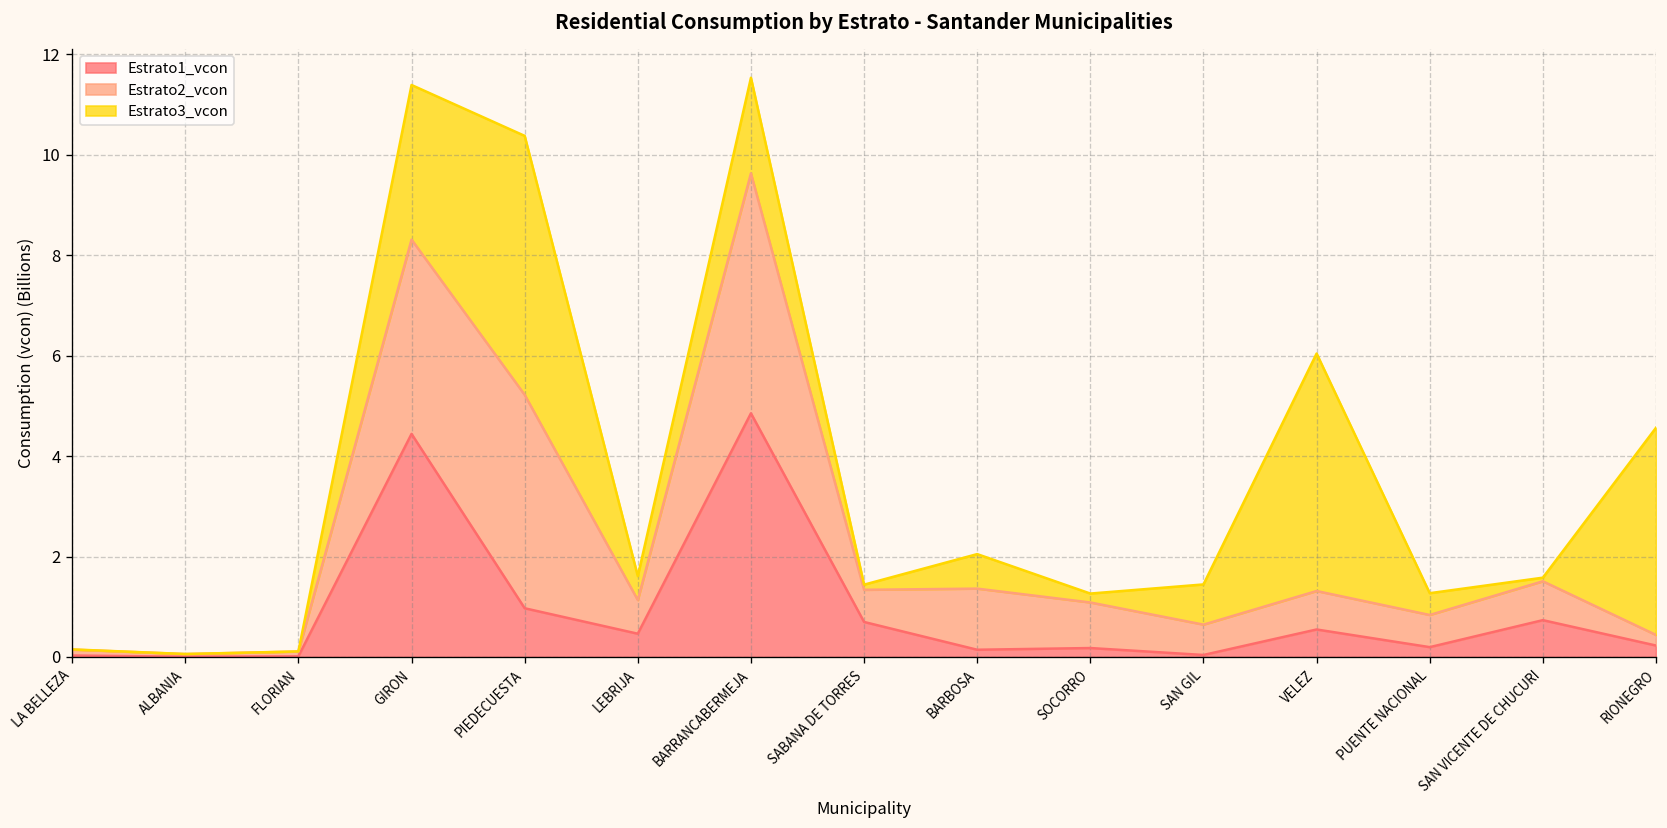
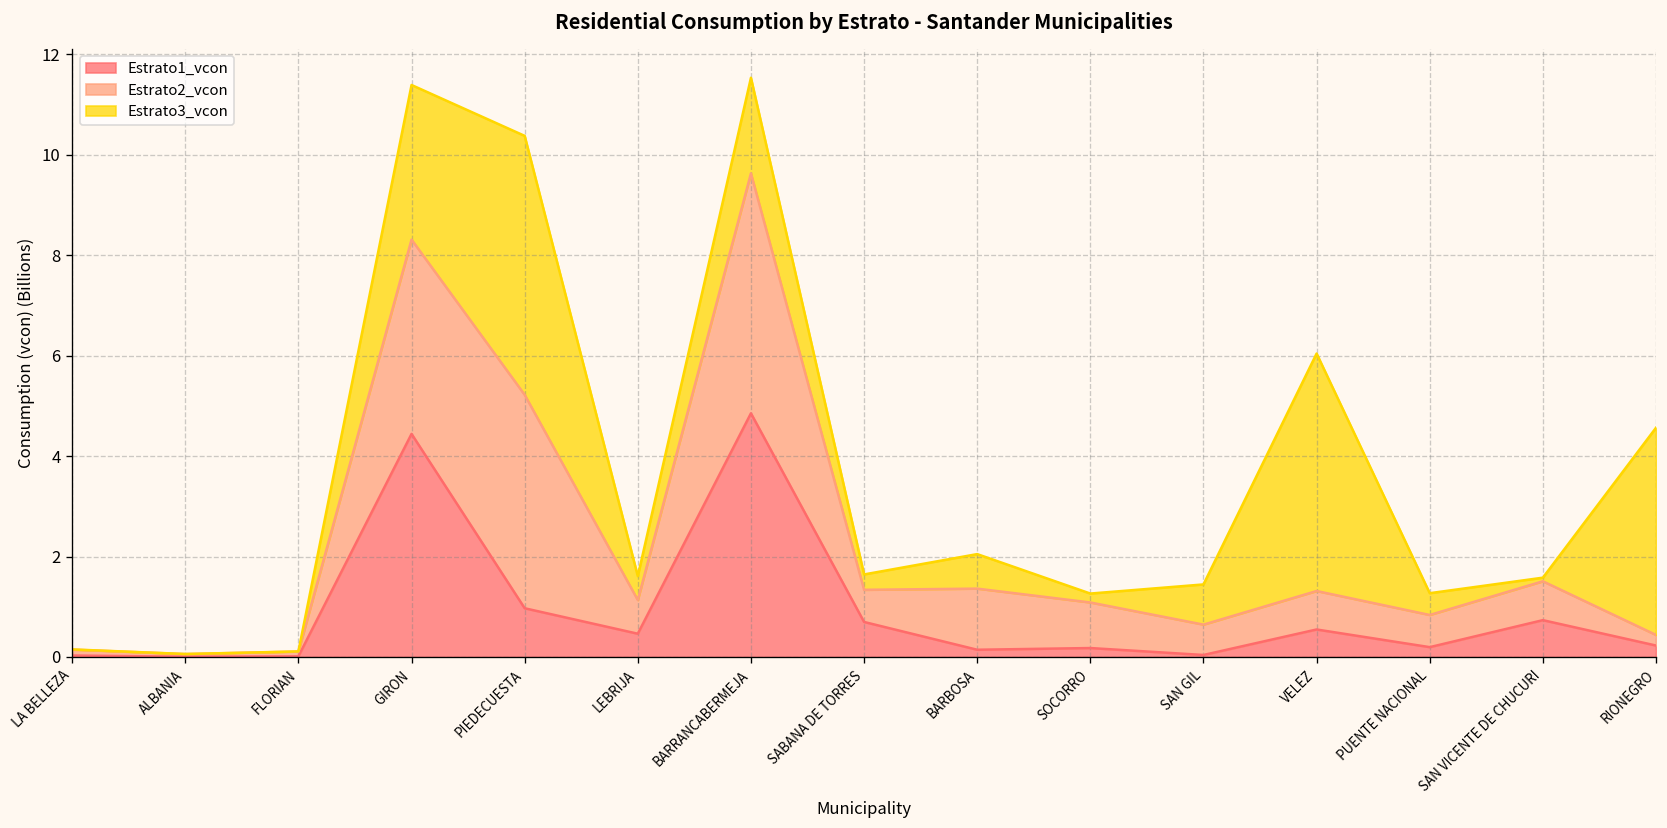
Estrato3_vcon, SABANA DE TORRES: 0.1 -> 0.3
